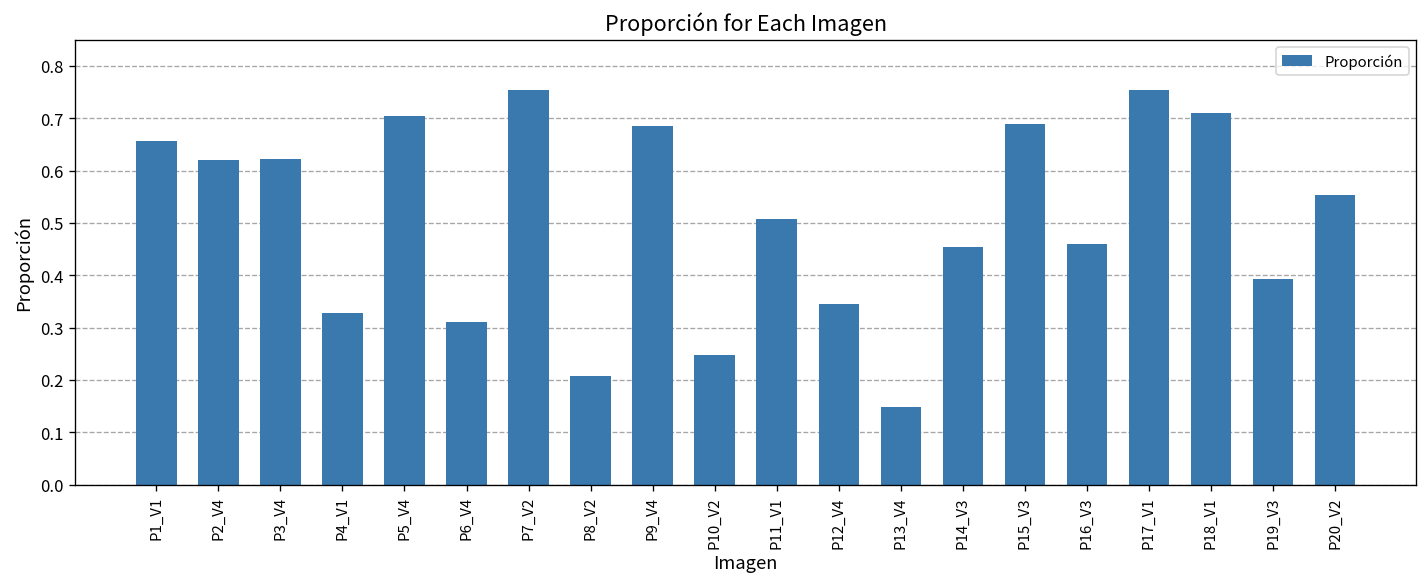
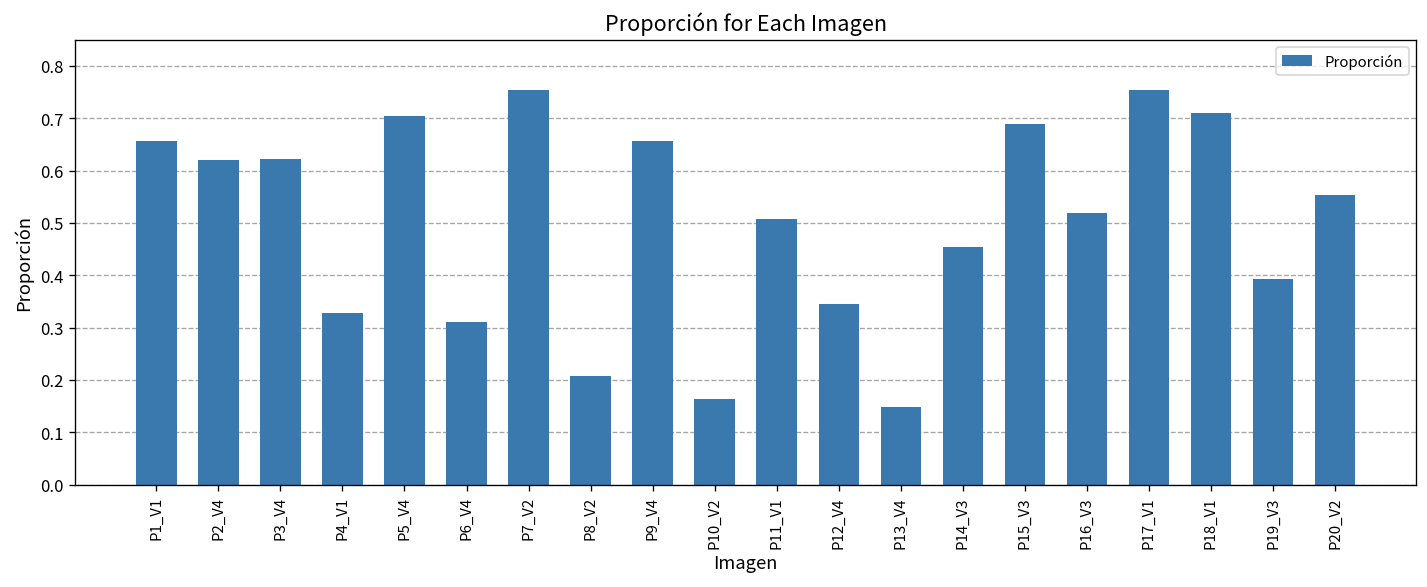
P9_V4: 0.69 -> 0.66
P10_V2: 0.25 -> 0.16
P16_V3: 0.46 -> 0.52
